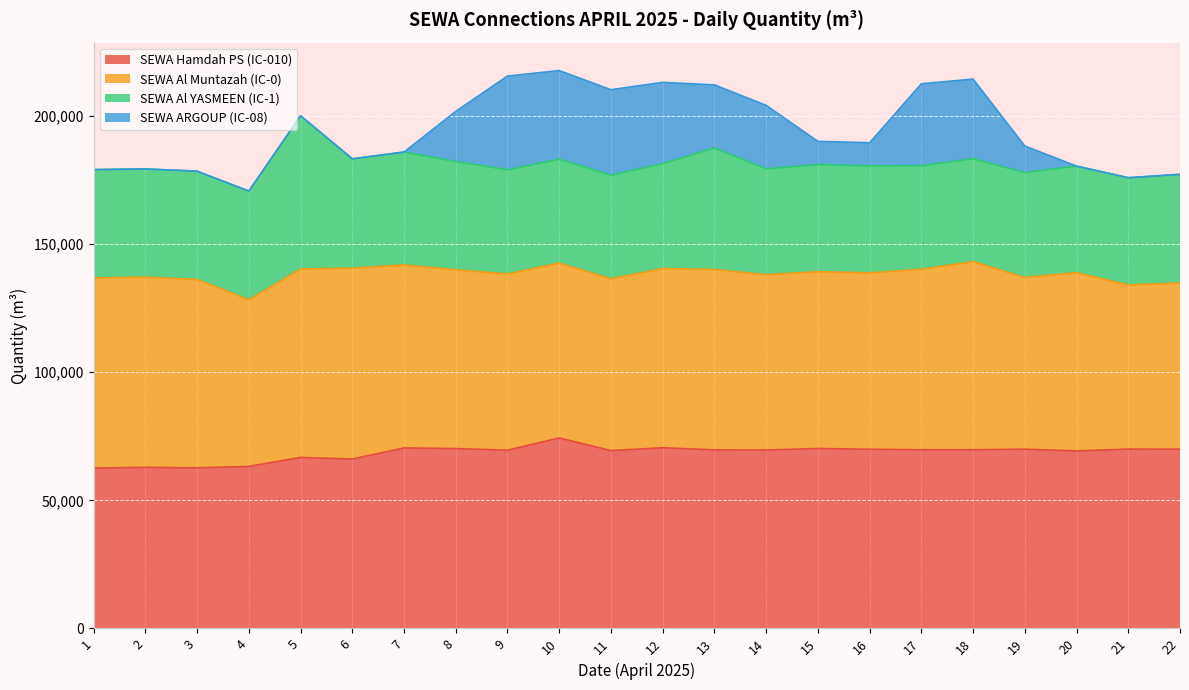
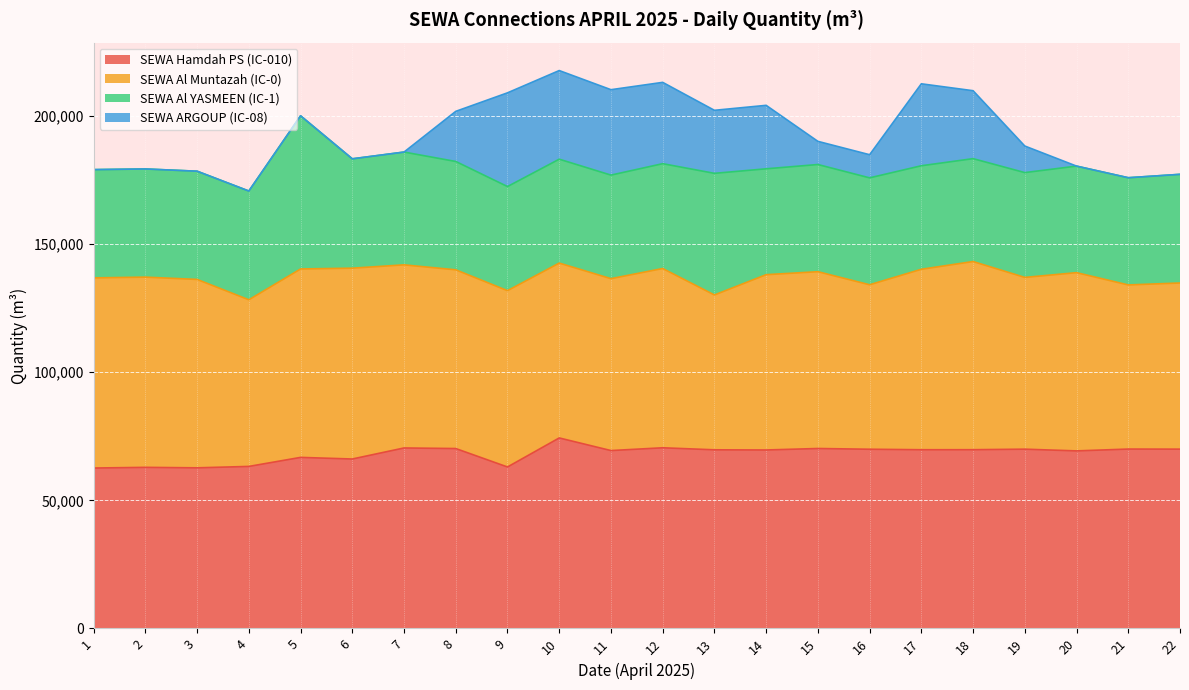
SEWA Hamdah PS (IC-010), 9: 70,000 -> 63,000
SEWA Al Muntazah (IC-0), 13: 70,000 -> 60,000
SEWA Al Muntazah (IC-0), 16: 69,000 -> 64,000
SEWA ARGOUP (IC-08), 18: 31,000 -> 27,000
